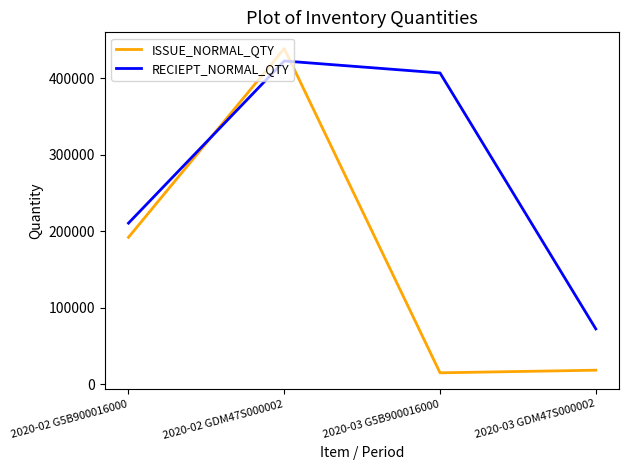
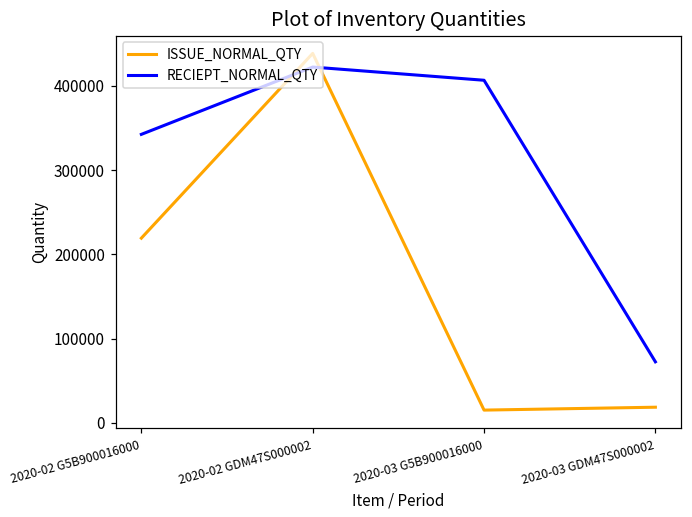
ISSUE_NORMAL_QTY, 2020-02 G5B900016000: 190000 -> 220000
RECIEPT_NORMAL_QTY, 2020-02 G5B900016000: 210000 -> 340000
